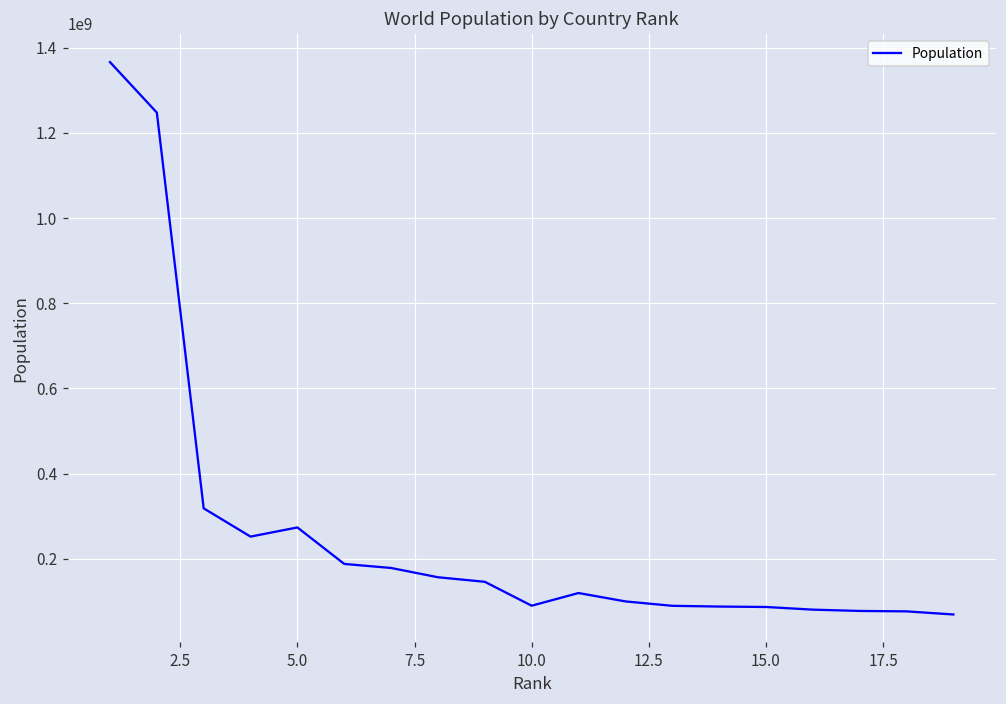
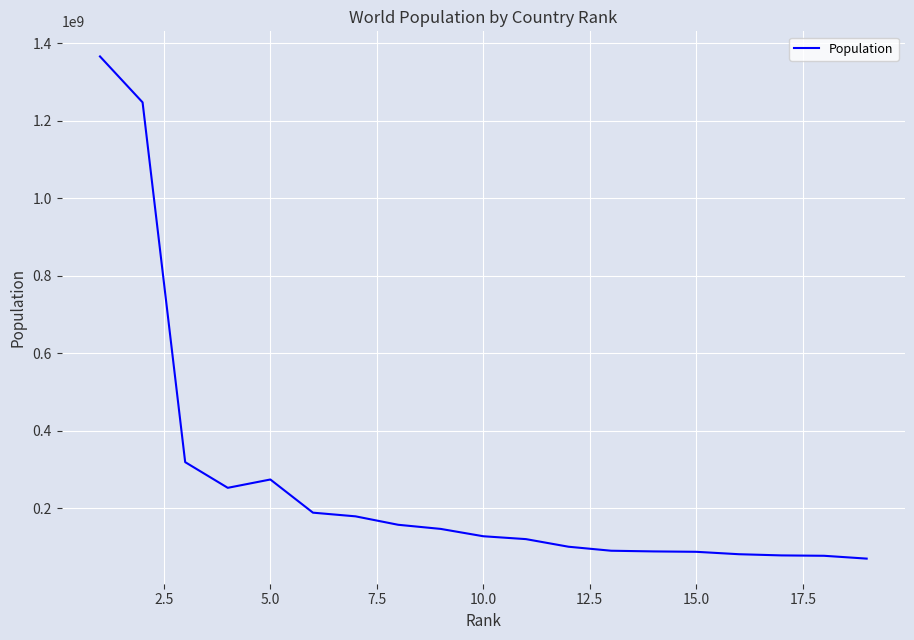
10.0: 90000000 -> 130000000
